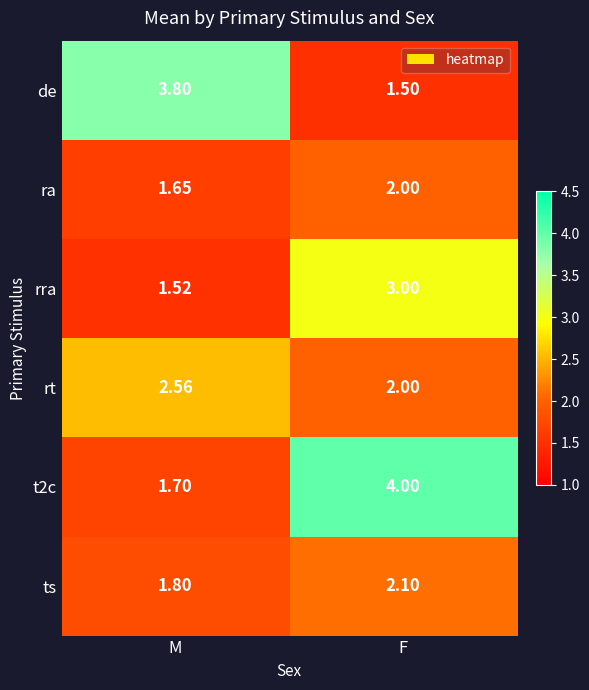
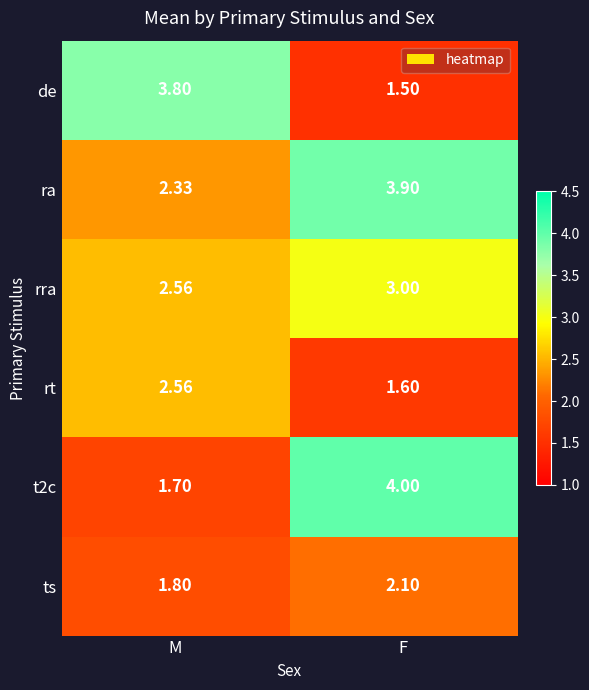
ra, M: 1.65 -> 2.33
ra, F: 2.00 -> 3.90
rra, M: 1.52 -> 2.56
rt, F: 2.00 -> 1.60
